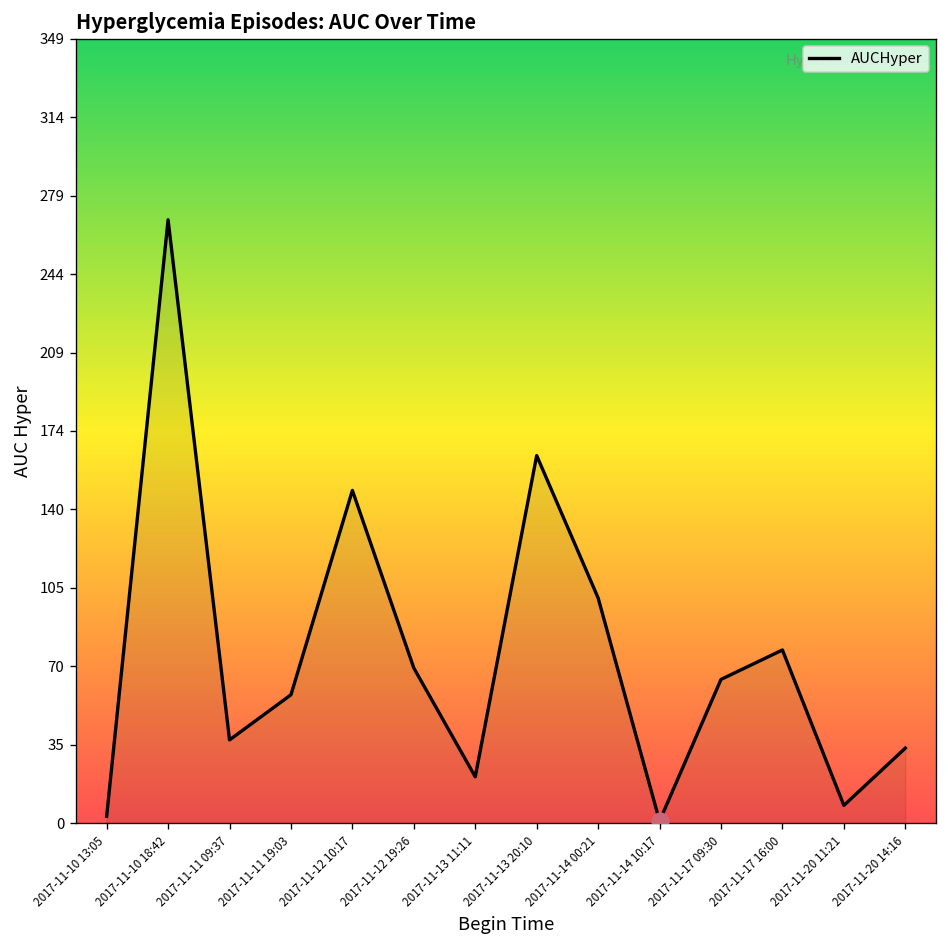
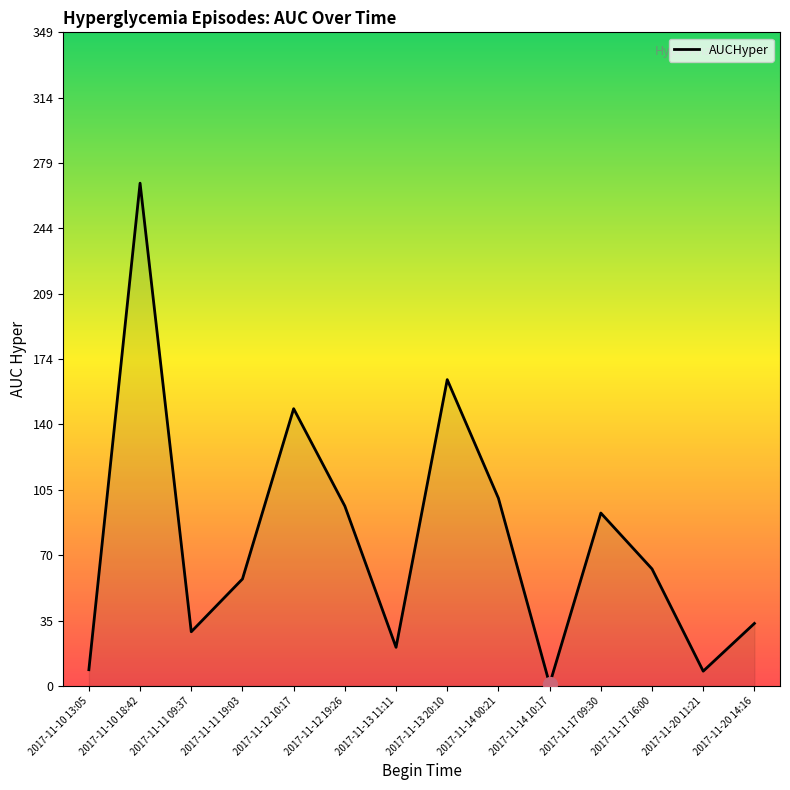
AUCHyper, 2017-11-10 13:05: 3 -> 9
AUCHyper, 2017-11-11 09:37: 37 -> 29
AUCHyper, 2017-11-12 19:26: 69 -> 96
AUCHyper, 2017-11-17 09:30: 64 -> 92
AUCHyper, 2017-11-17 16:00: 77 -> 62
